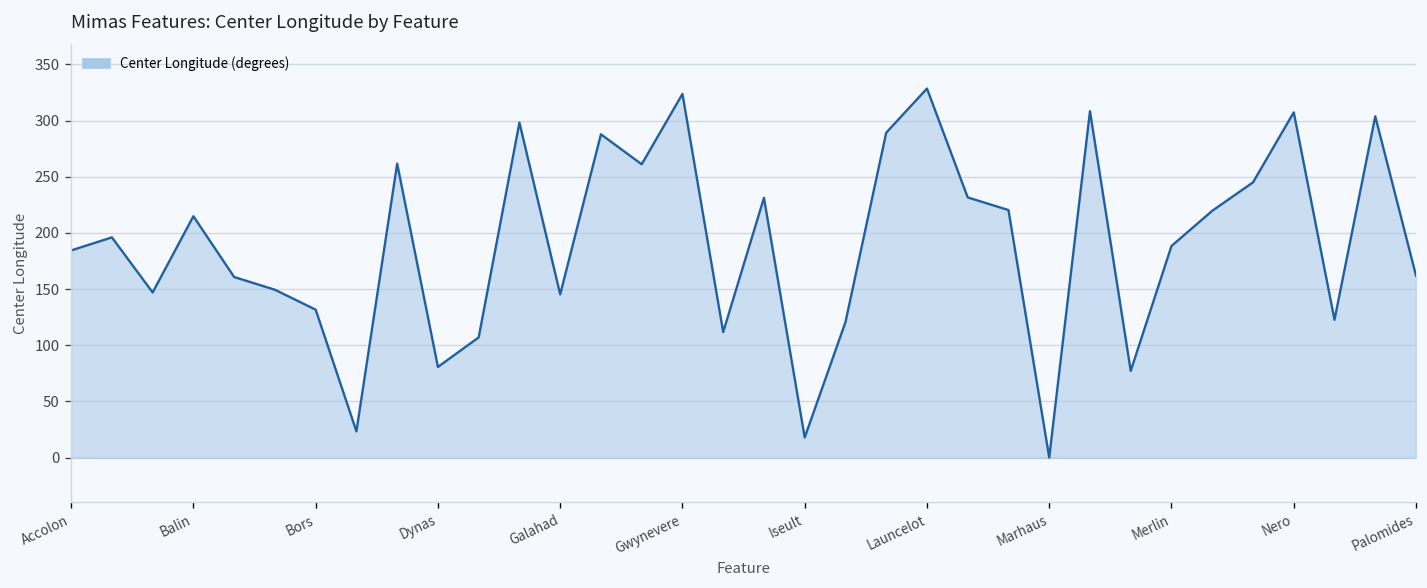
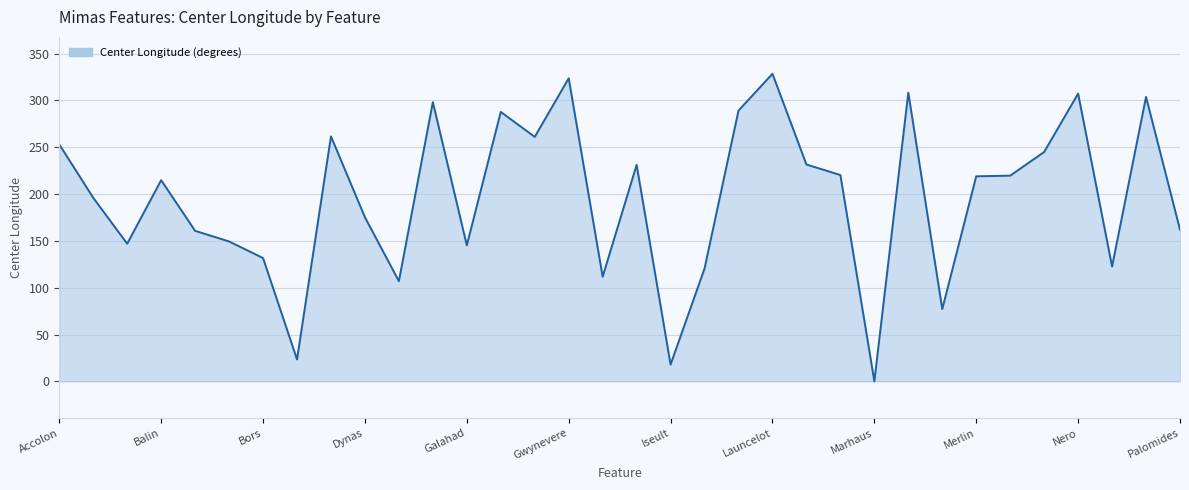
Accolon: 180 -> 250
Dynas: 80 -> 180
Merlin: 190 -> 220
